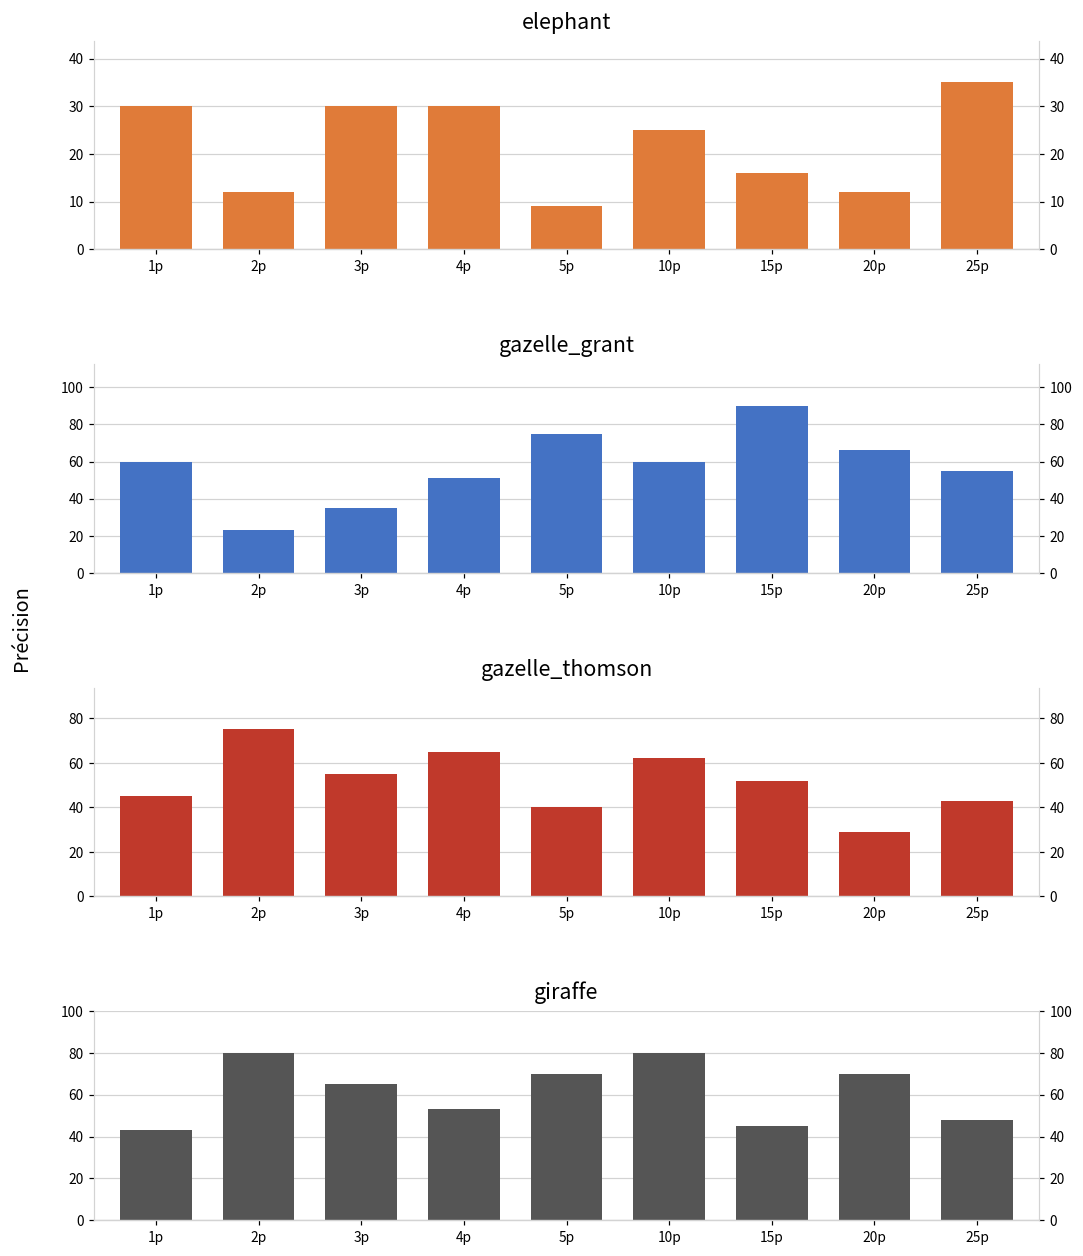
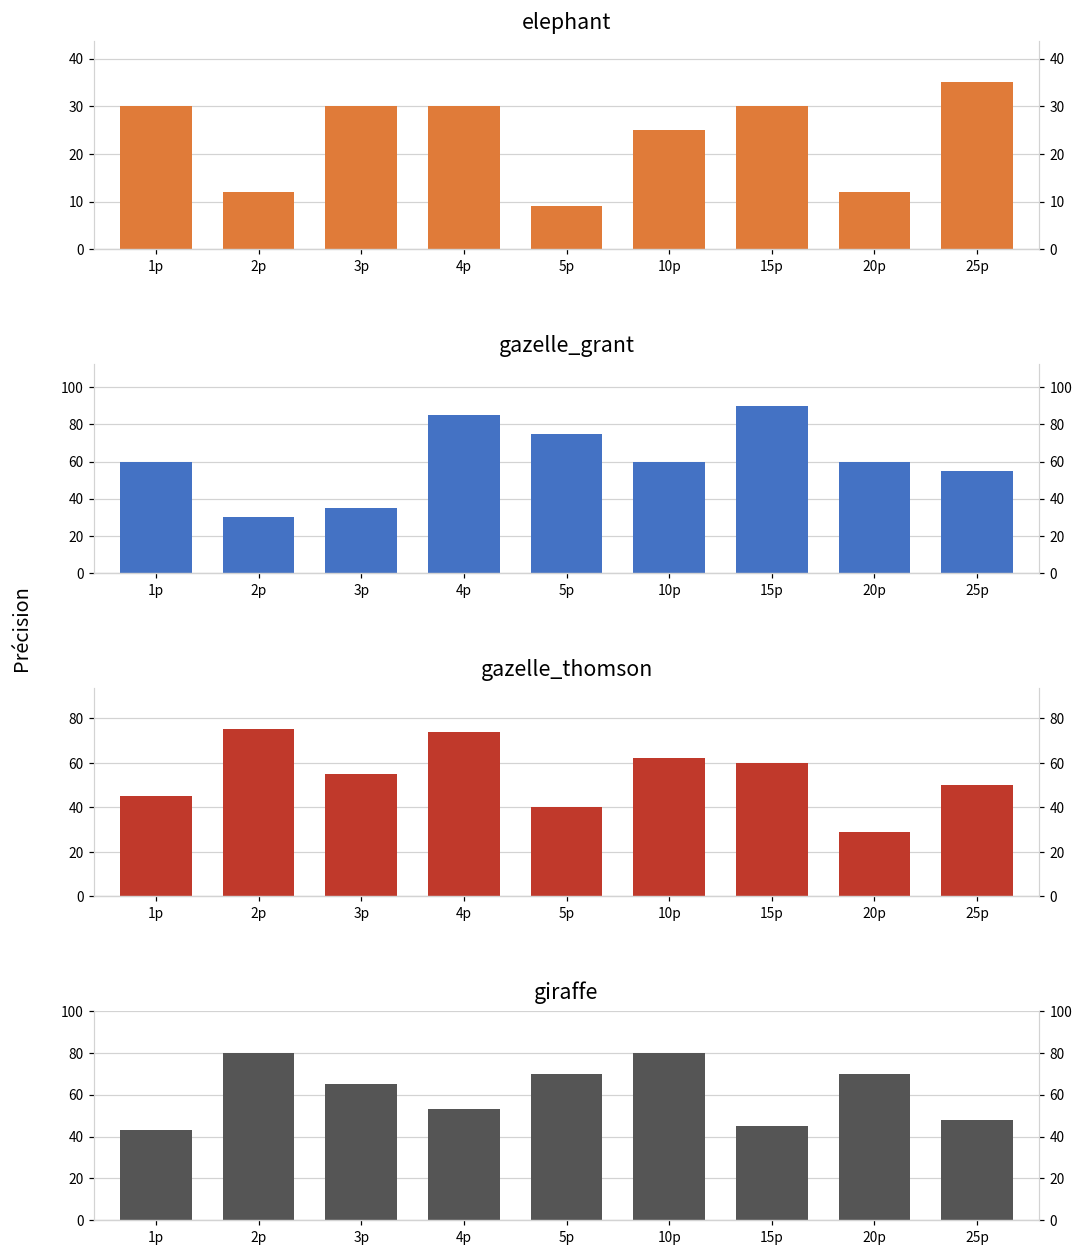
elephant, 15p: 16 -> 30
gazelle_grant, 2p: 23 -> 30
gazelle_grant, 4p: 51 -> 85
gazelle_grant, 20p: 66 -> 60
gazelle_thomson, 4p: 65 -> 74
gazelle_thomson, 15p: 52 -> 60
gazelle_thomson, 25p: 43 -> 50
